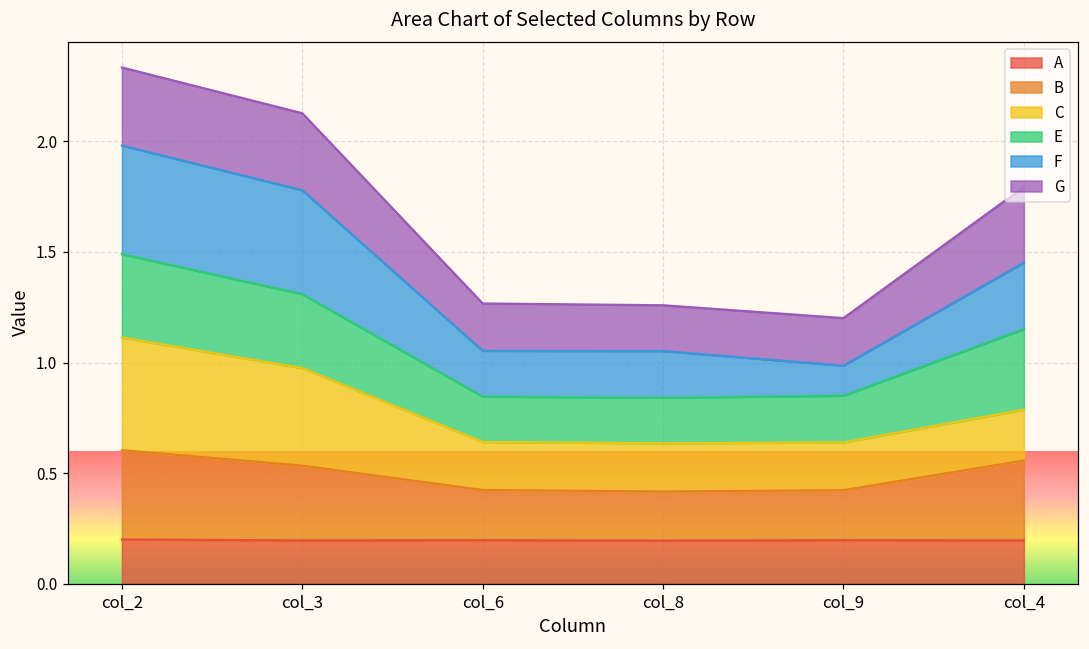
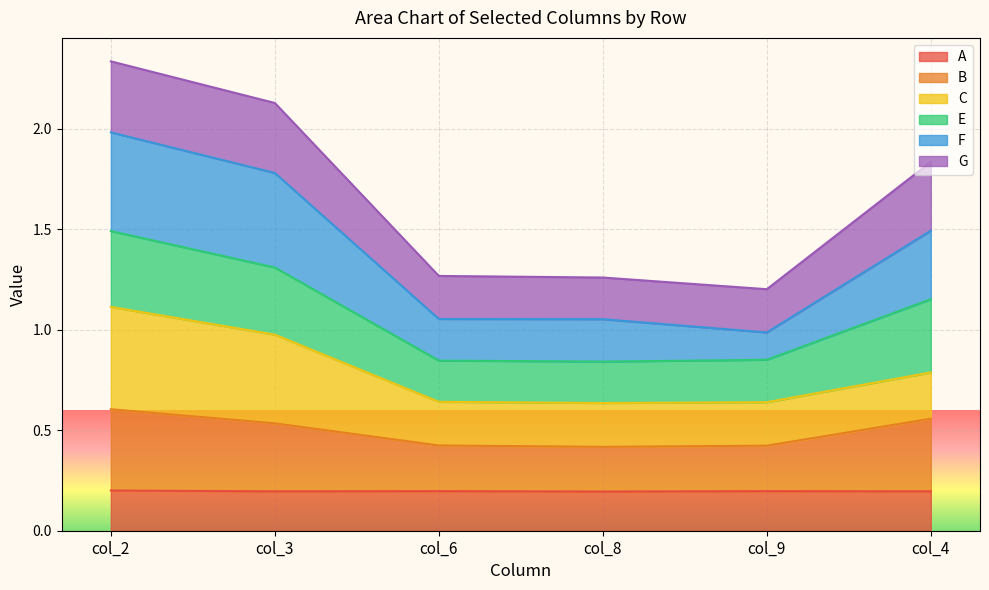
F, col_4: 0.30 -> 0.34
